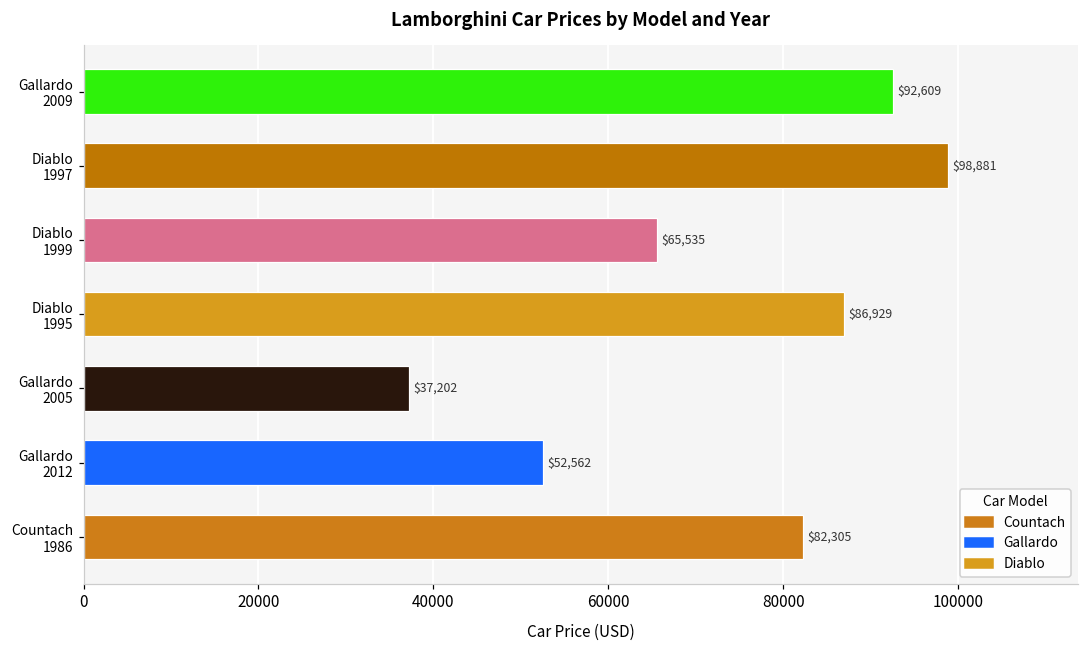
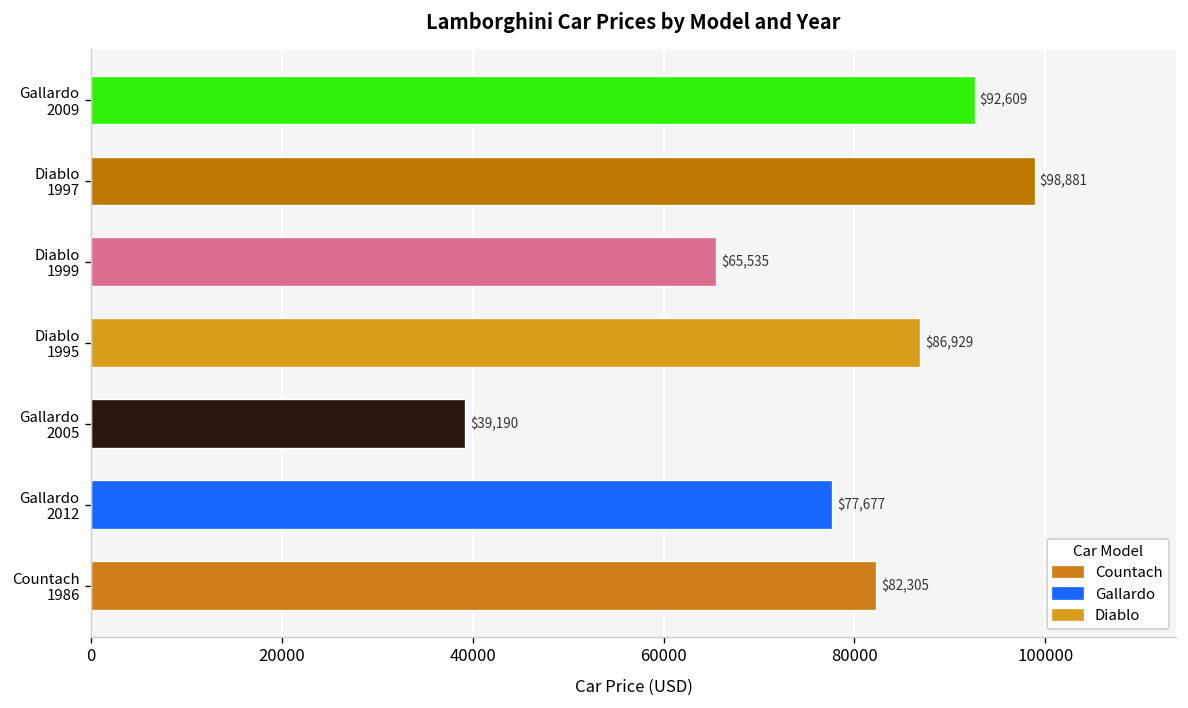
Gallardo 2005: $37,202 -> $39,190
Gallardo 2012: $52,562 -> $77,677
